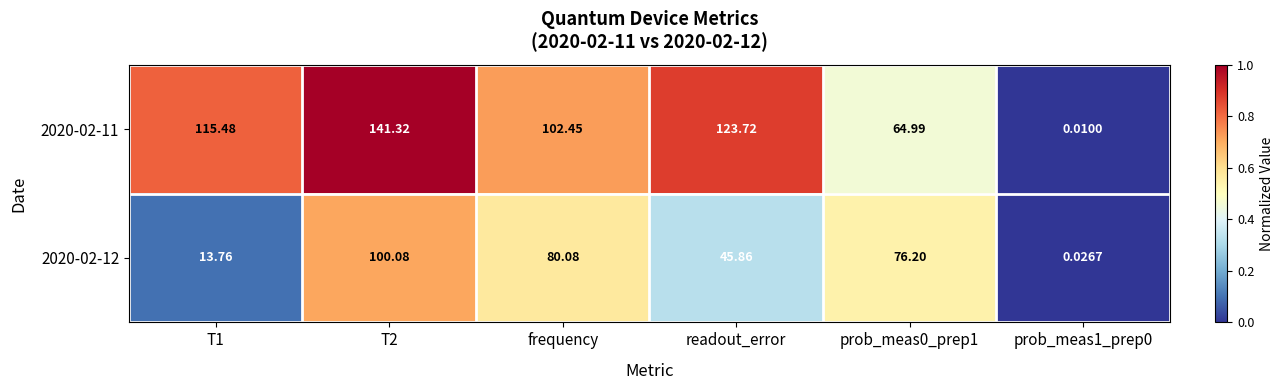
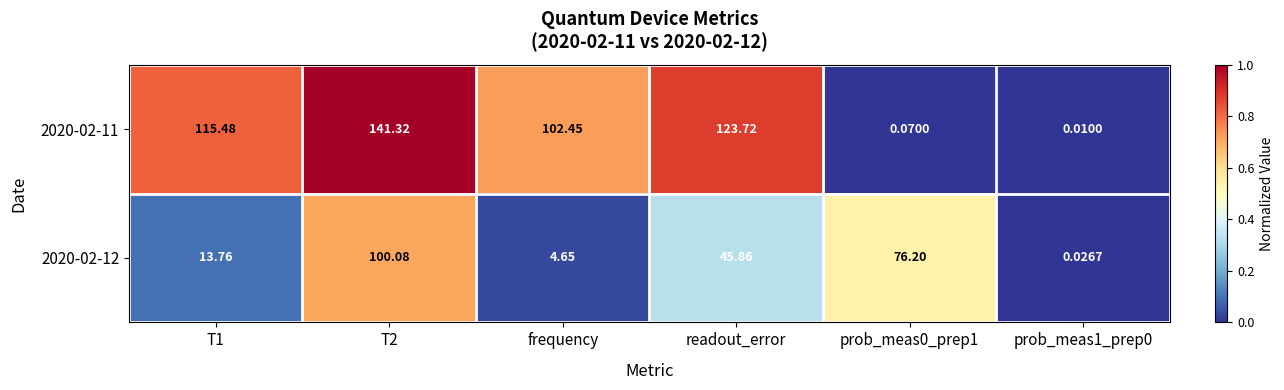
2020-02-11, prob_meas0_prep1: 64.99 -> 0.0700
2020-02-12, frequency: 80.08 -> 4.65
